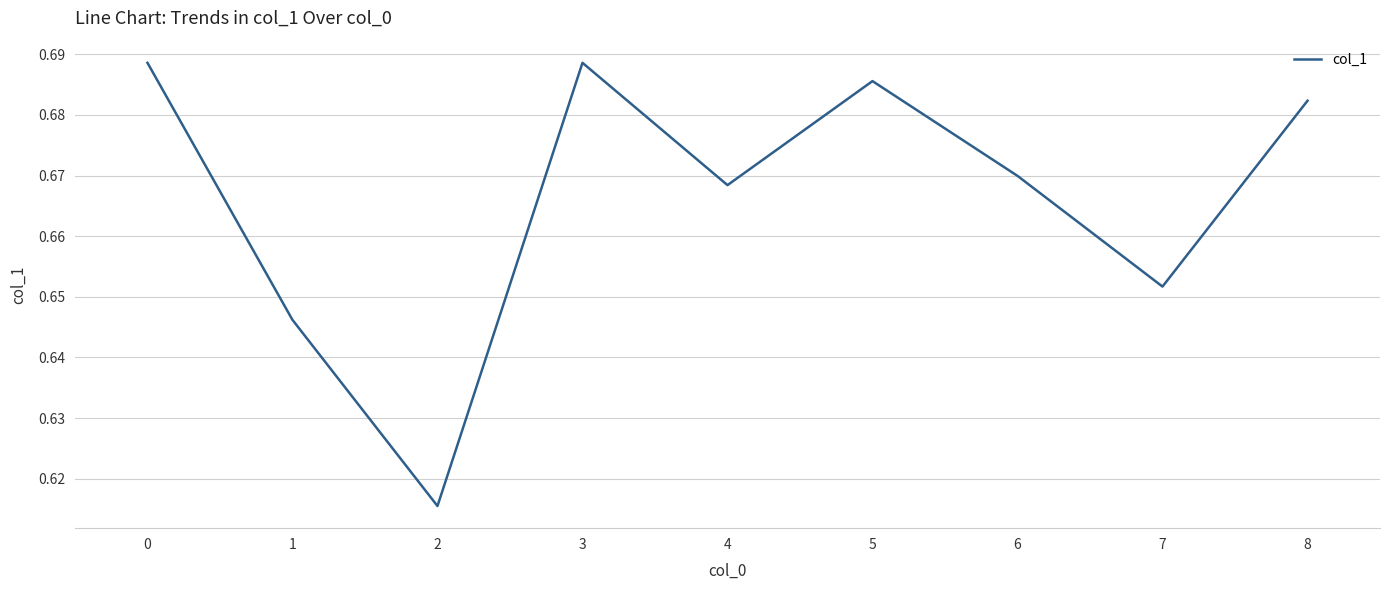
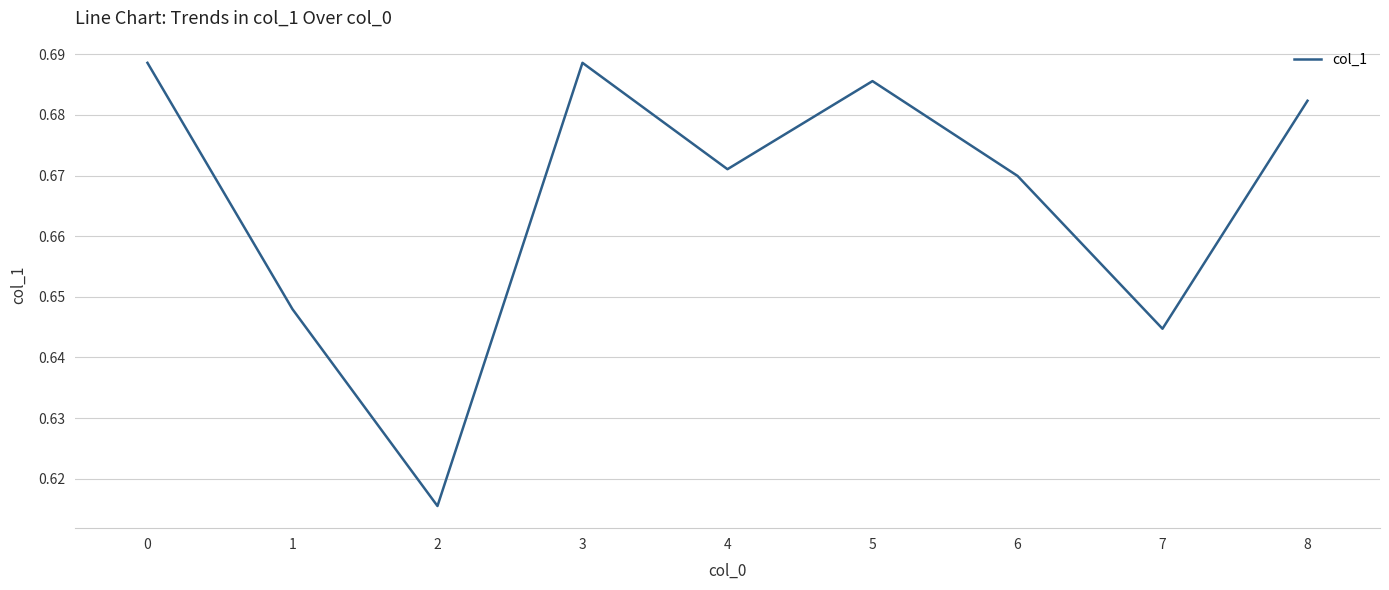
1: 0.646 -> 0.648
4: 0.668 -> 0.671
7: 0.652 -> 0.645
